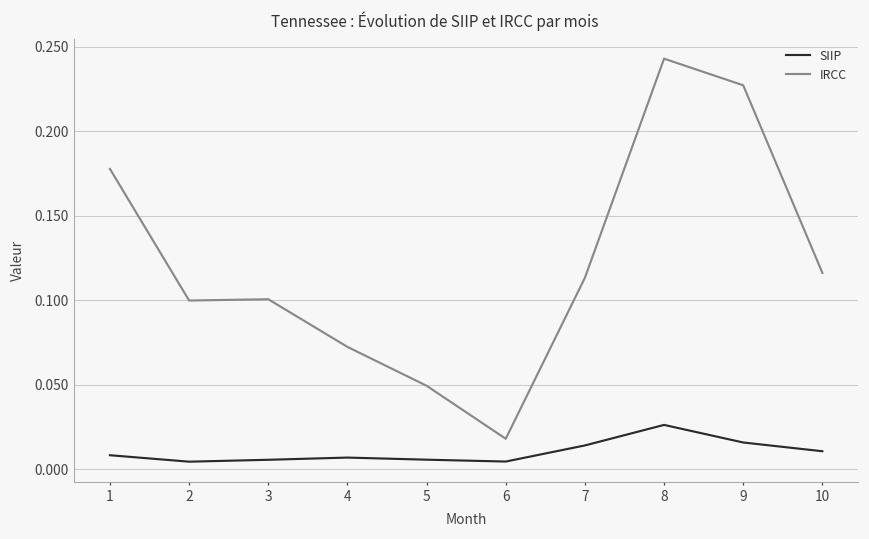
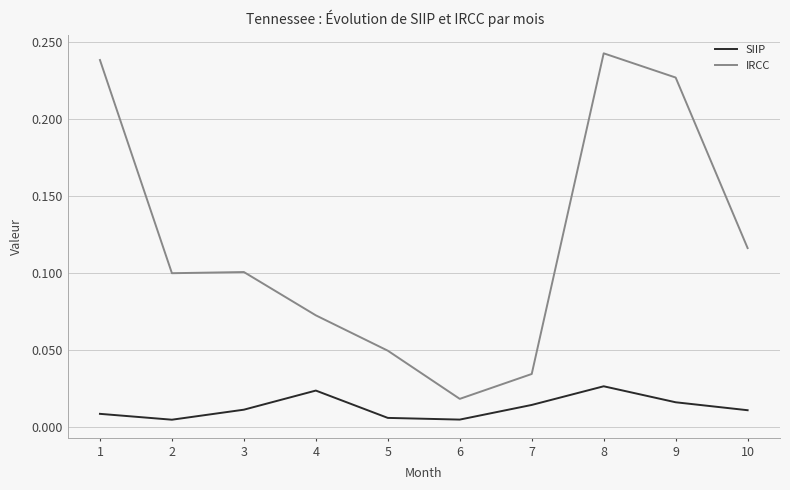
IRCC, 1: 0.178 -> 0.239
SIIP, 3: 0.006 -> 0.011
SIIP, 4: 0.007 -> 0.023
IRCC, 7: 0.113 -> 0.034
